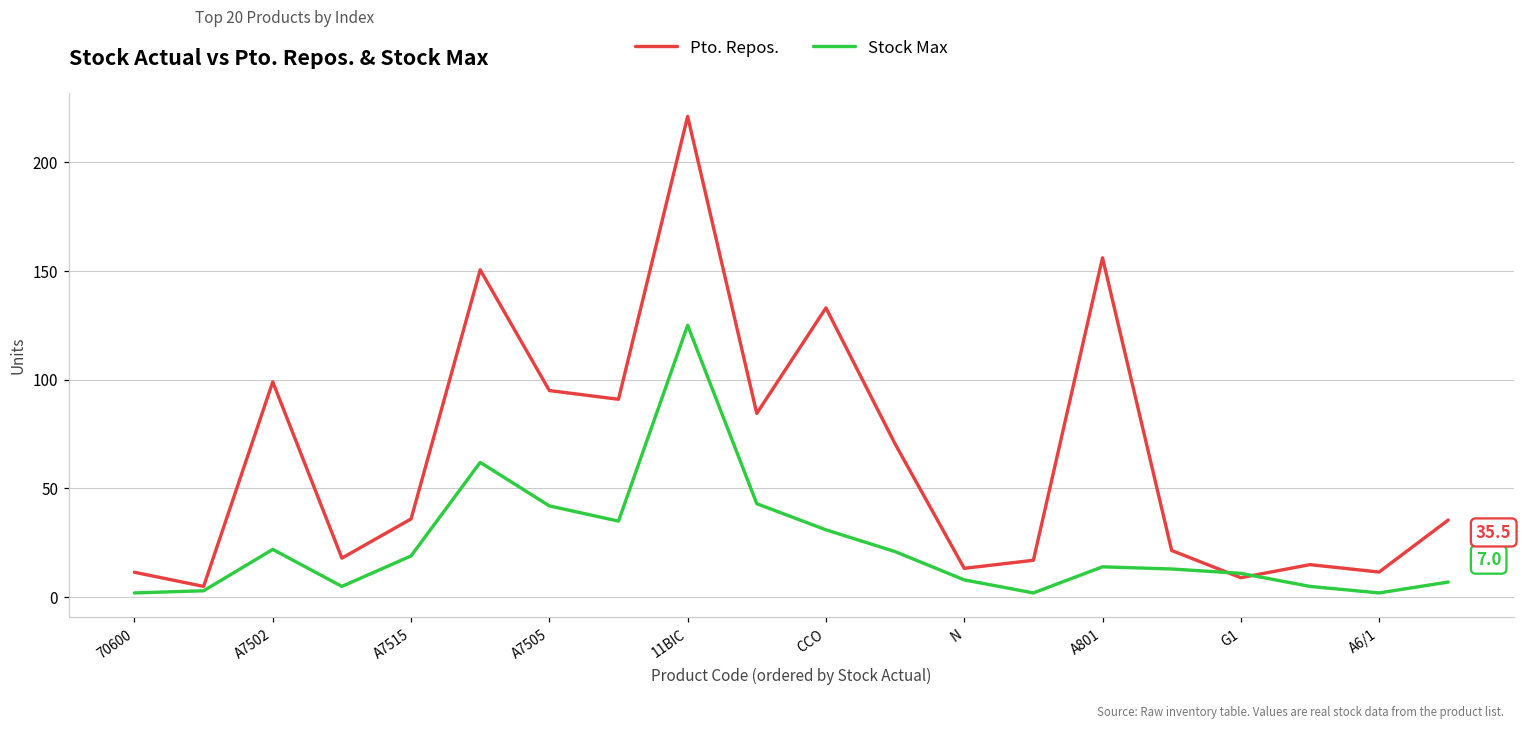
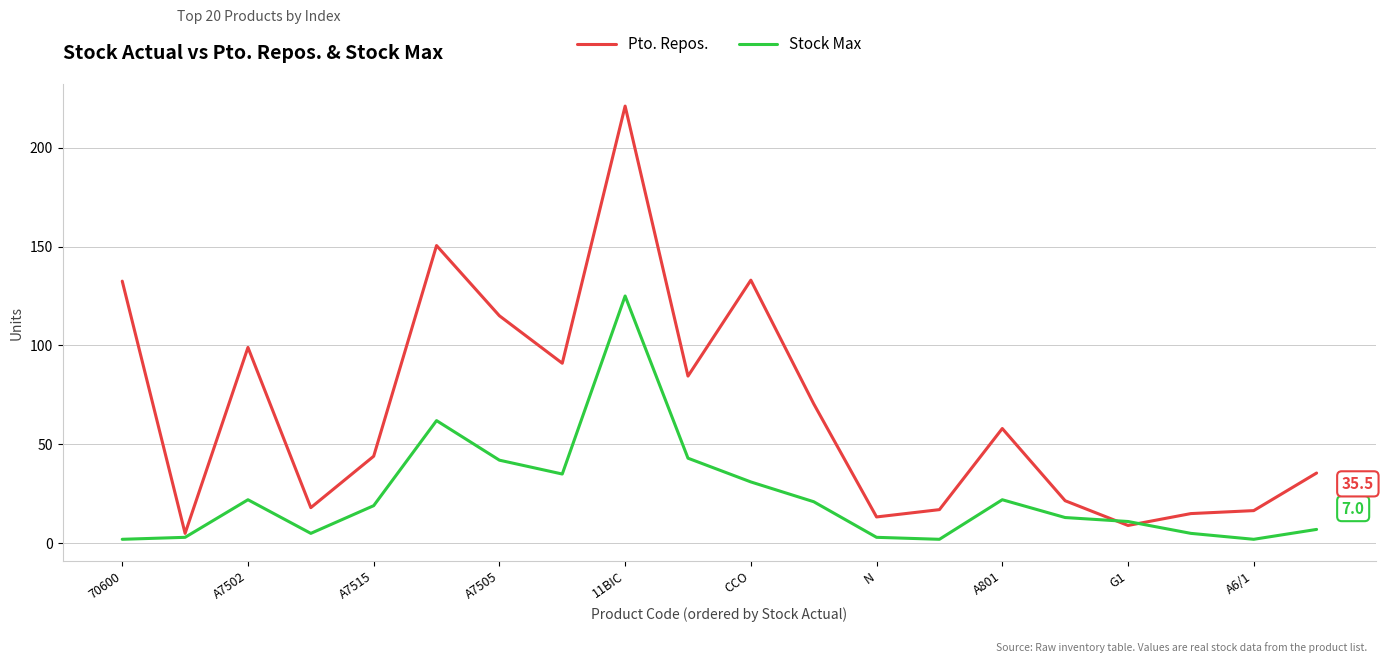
Pto. Repos., 70600: 12 -> 133
Pto. Repos., A7515: 36 -> 44
Pto. Repos., A7505: 95 -> 115
Stock Max, N: 8 -> 3
Pto. Repos., A801: 156 -> 58
Stock Max, A801: 14 -> 22
Pto. Repos., A6/1: 12 -> 17
